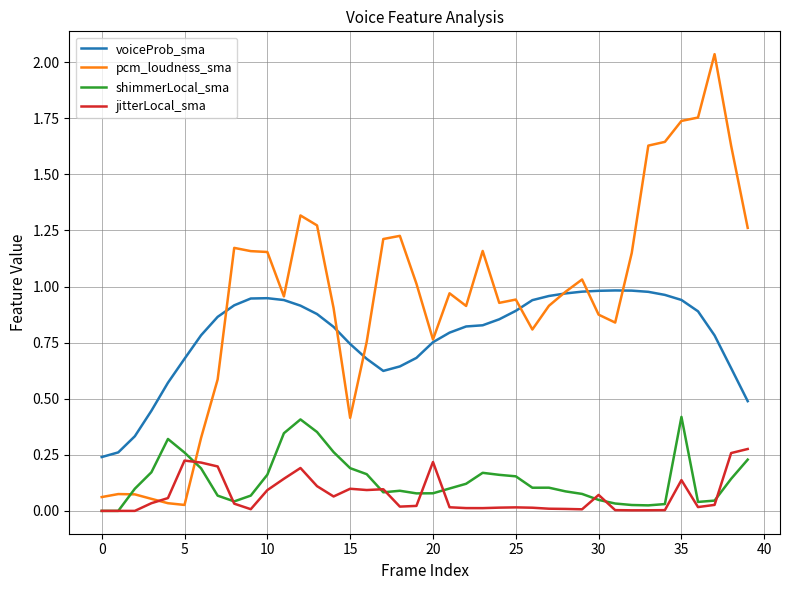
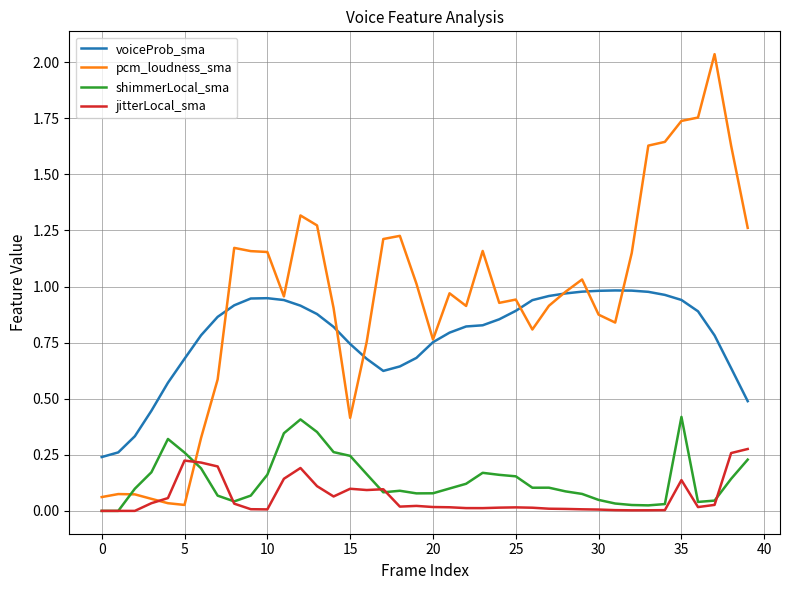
jitterLocal_sma, 10: 0.09 -> 0.01
shimmerLocal_sma, 15: 0.19 -> 0.25
jitterLocal_sma, 20: 0.22 -> 0.02
jitterLocal_sma, 30: 0.07 -> 0.01
